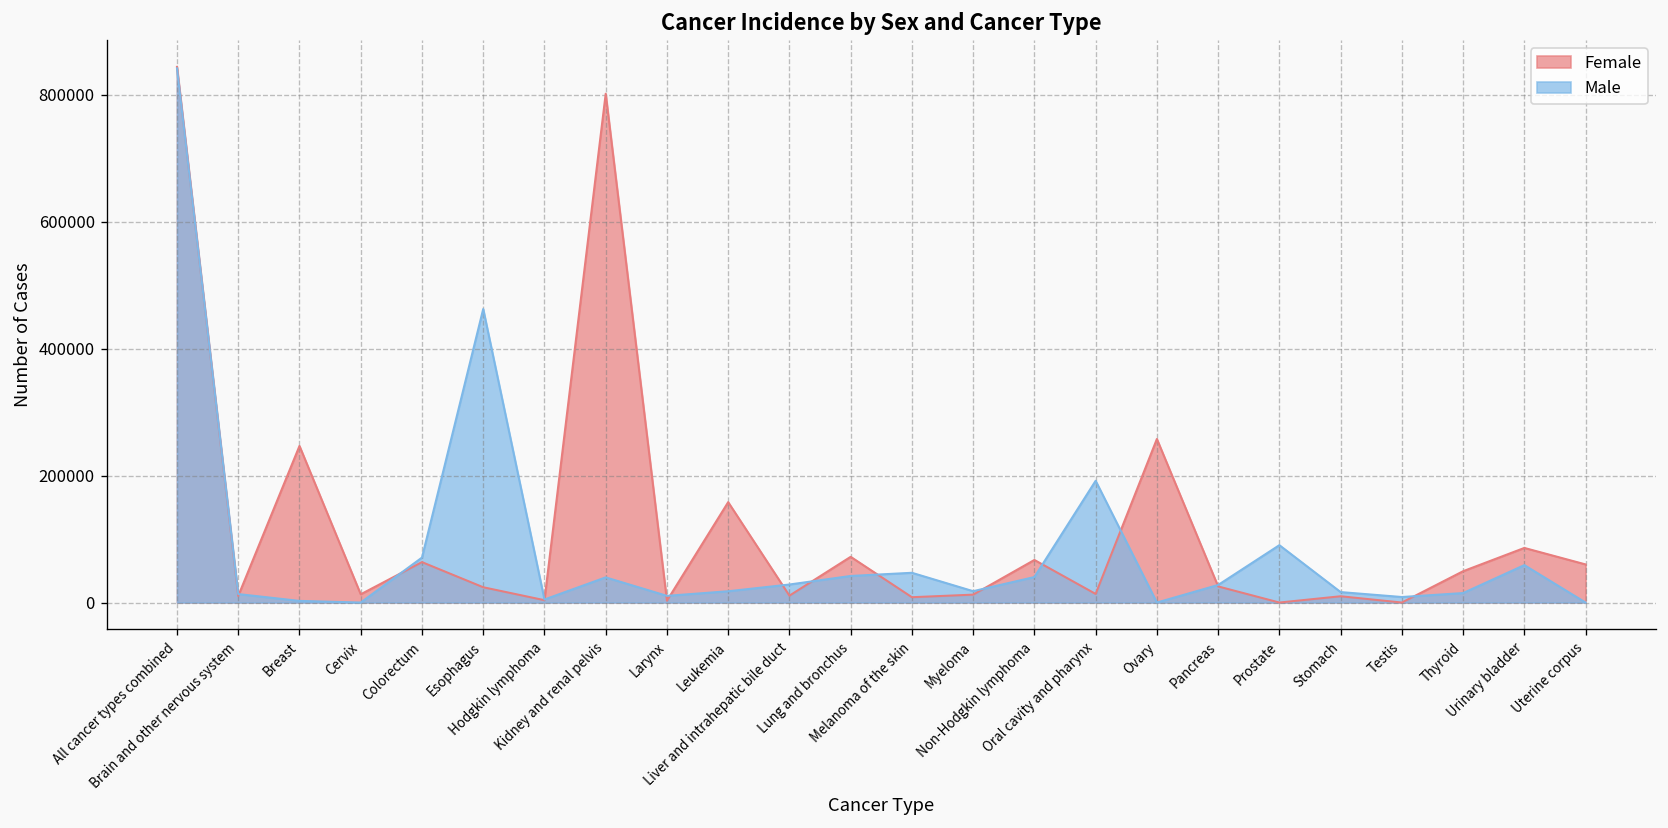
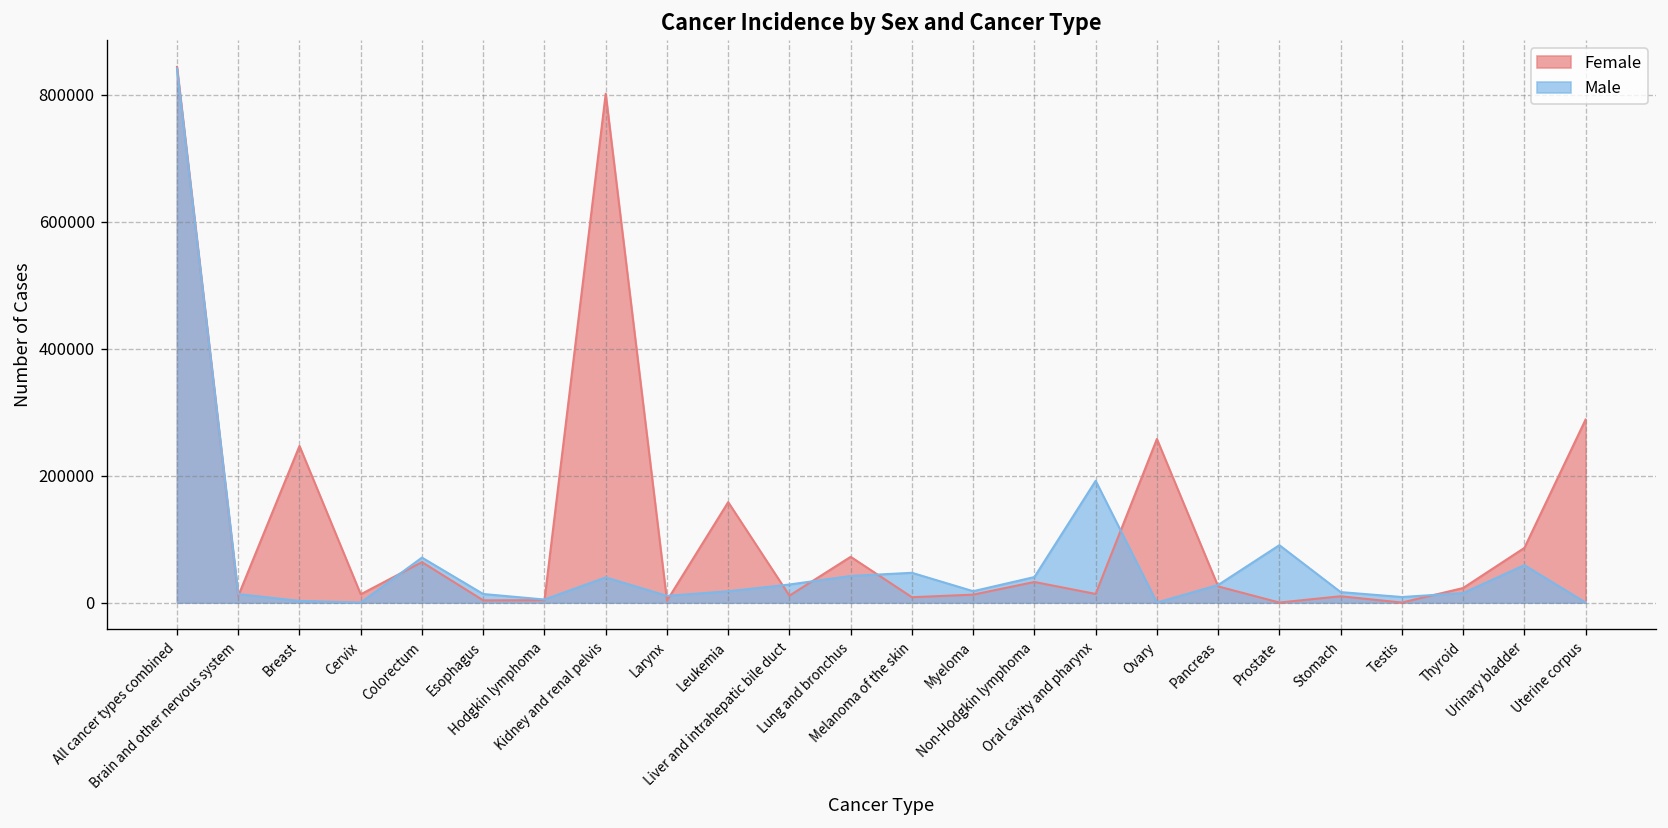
Female, Esophagus: 20000 -> 0
Male, Esophagus: 460000 -> 10000
Female, Non-Hodgkin lymphoma: 70000 -> 30000
Female, Thyroid: 50000 -> 20000
Female, Uterine corpus: 60000 -> 290000
